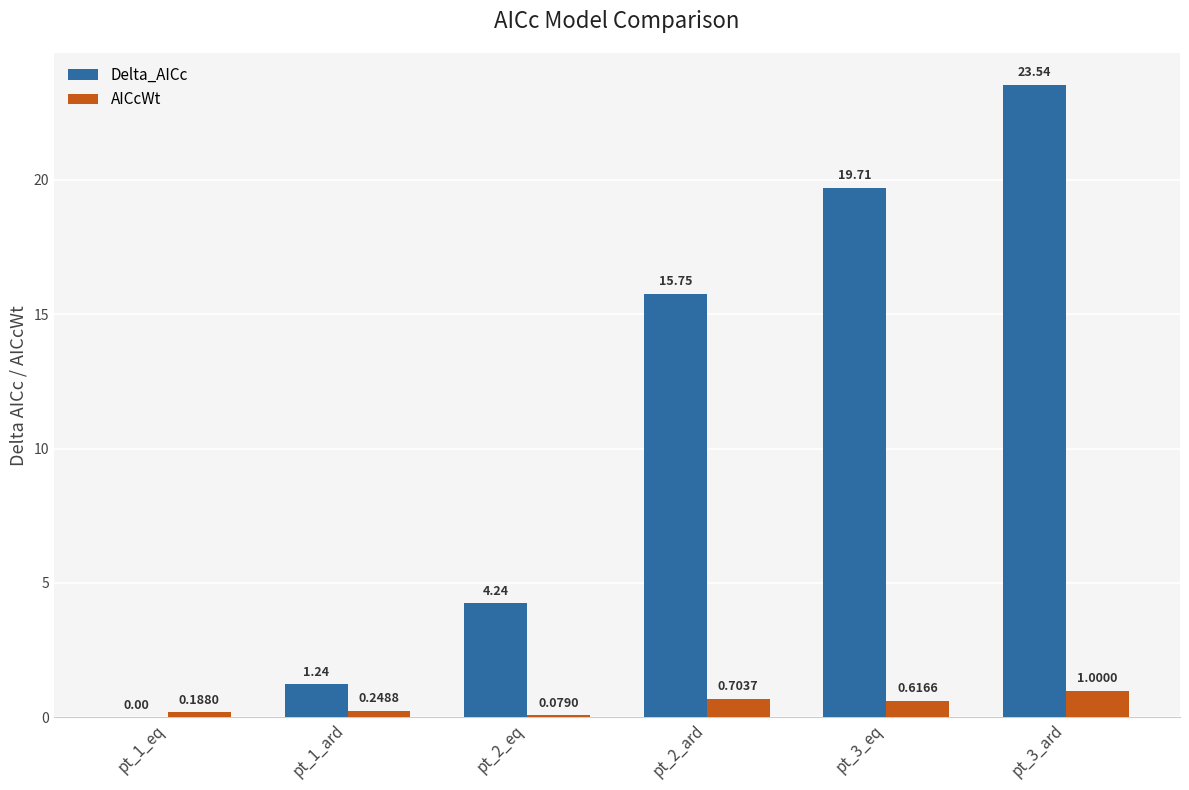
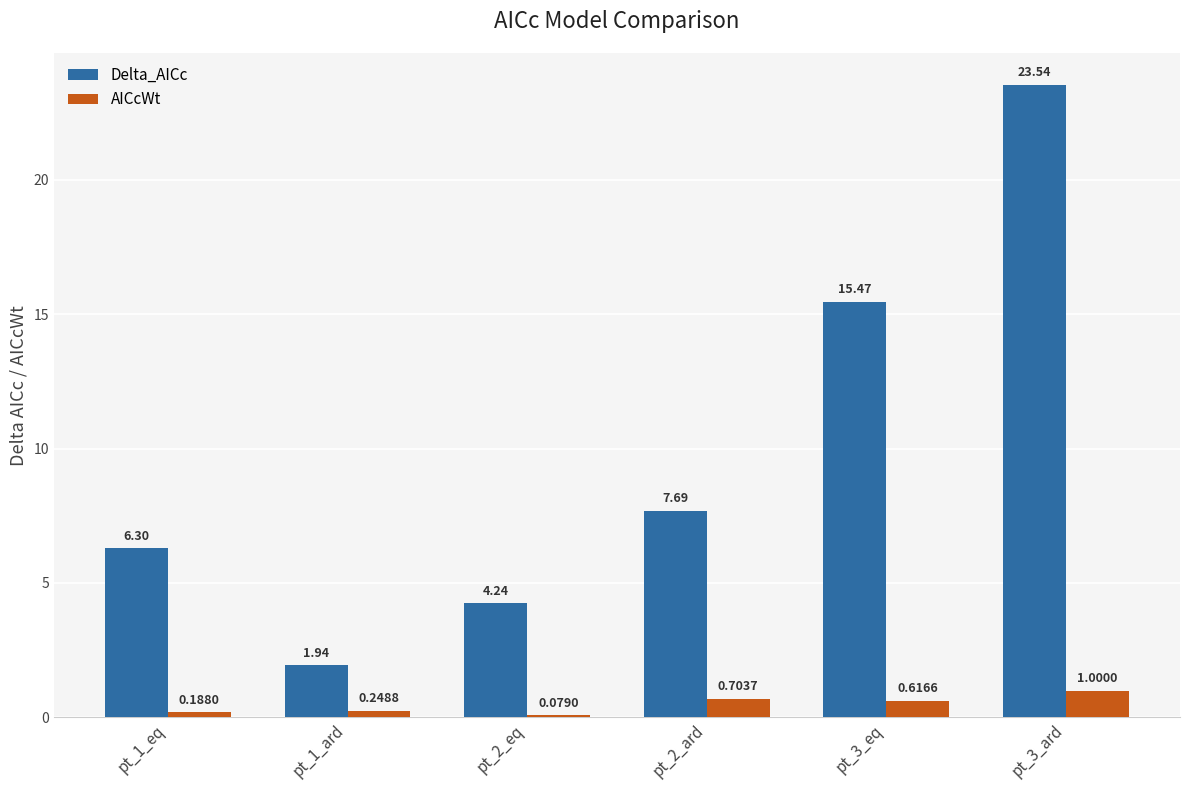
Delta_AICc, pt_1_eq: 0.00 -> 6.30
Delta_AICc, pt_1_ard: 1.24 -> 1.94
Delta_AICc, pt_2_ard: 15.75 -> 7.69
Delta_AICc, pt_3_eq: 19.71 -> 15.47
